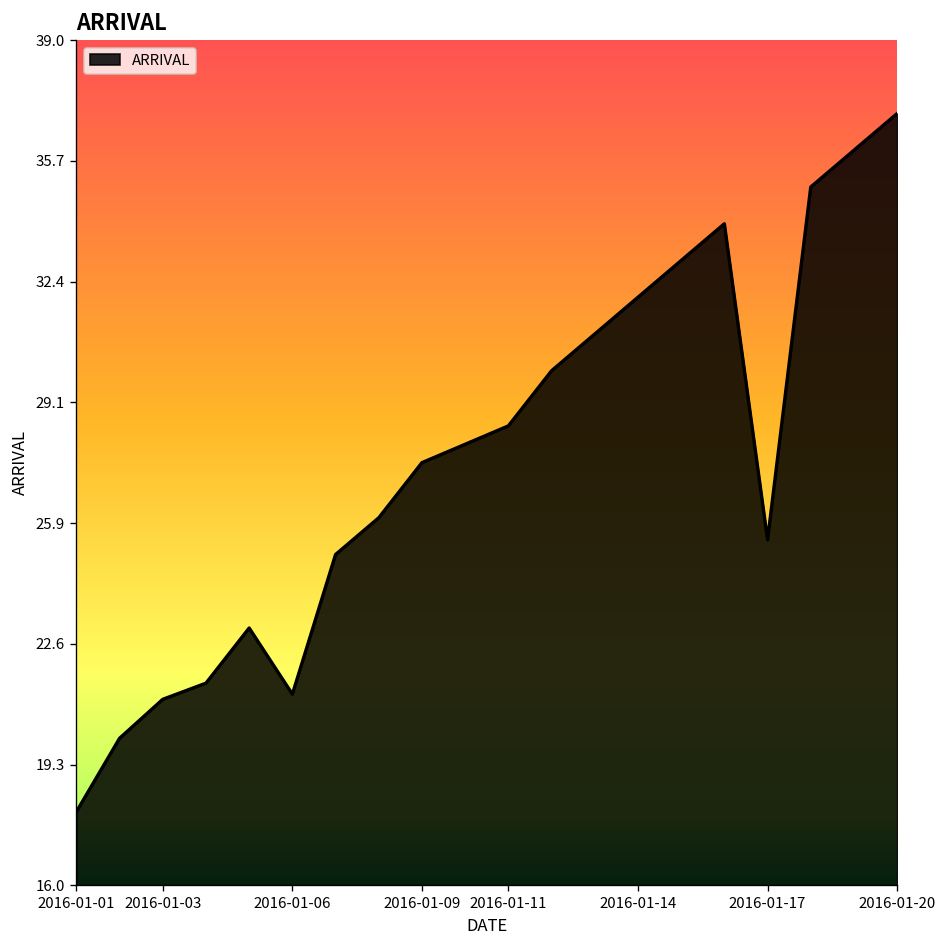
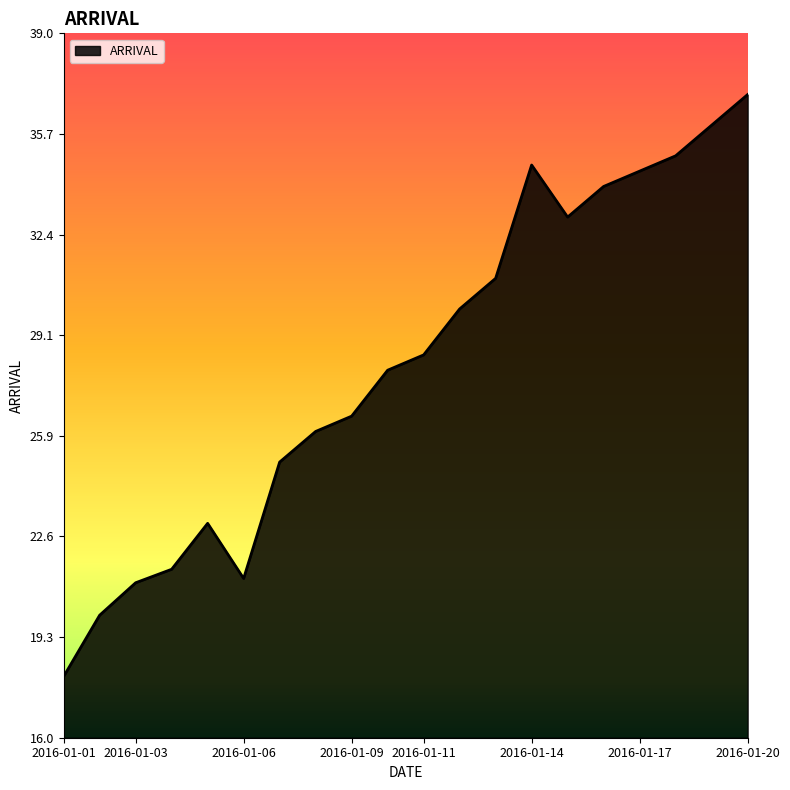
2016-01-09: 27.5 -> 26.5
2016-01-14: 32.0 -> 34.7
2016-01-17: 25.4 -> 34.5
